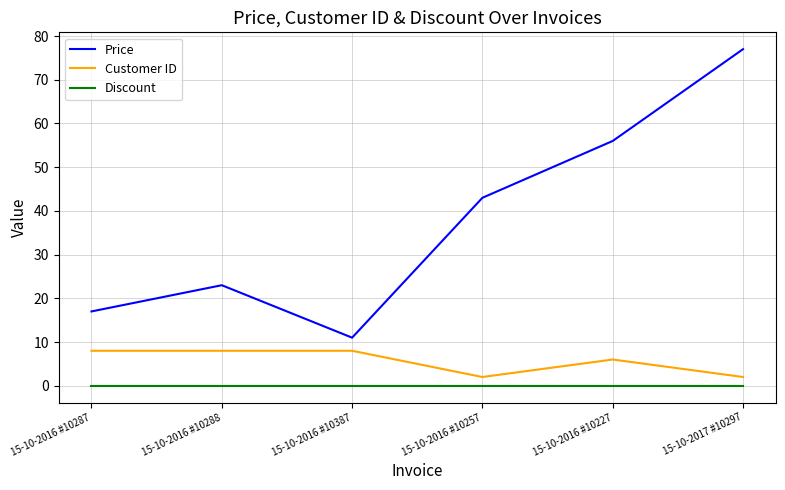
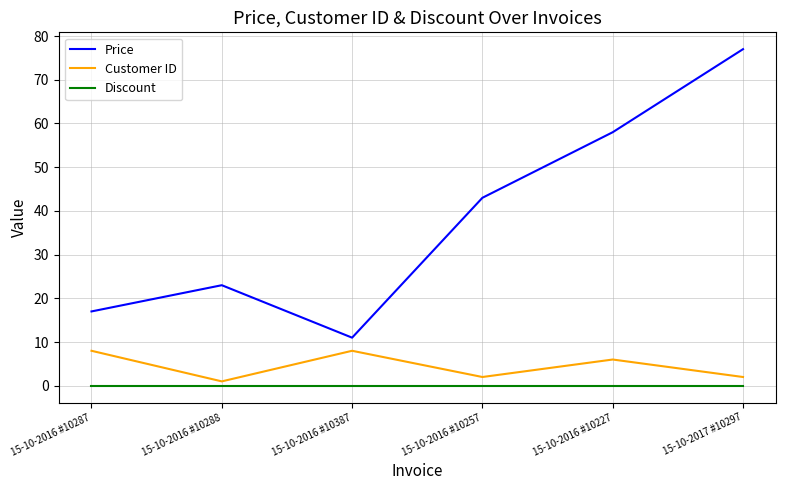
Customer ID, 15-10-2016 #10288: 8 -> 1
Price, 15-10-2016 #10227: 56 -> 58
